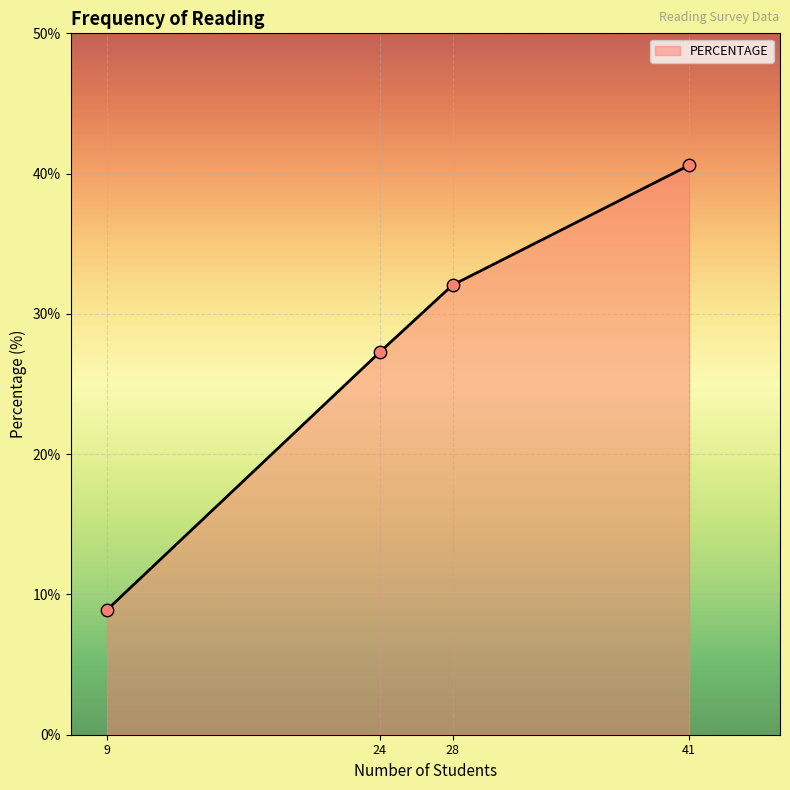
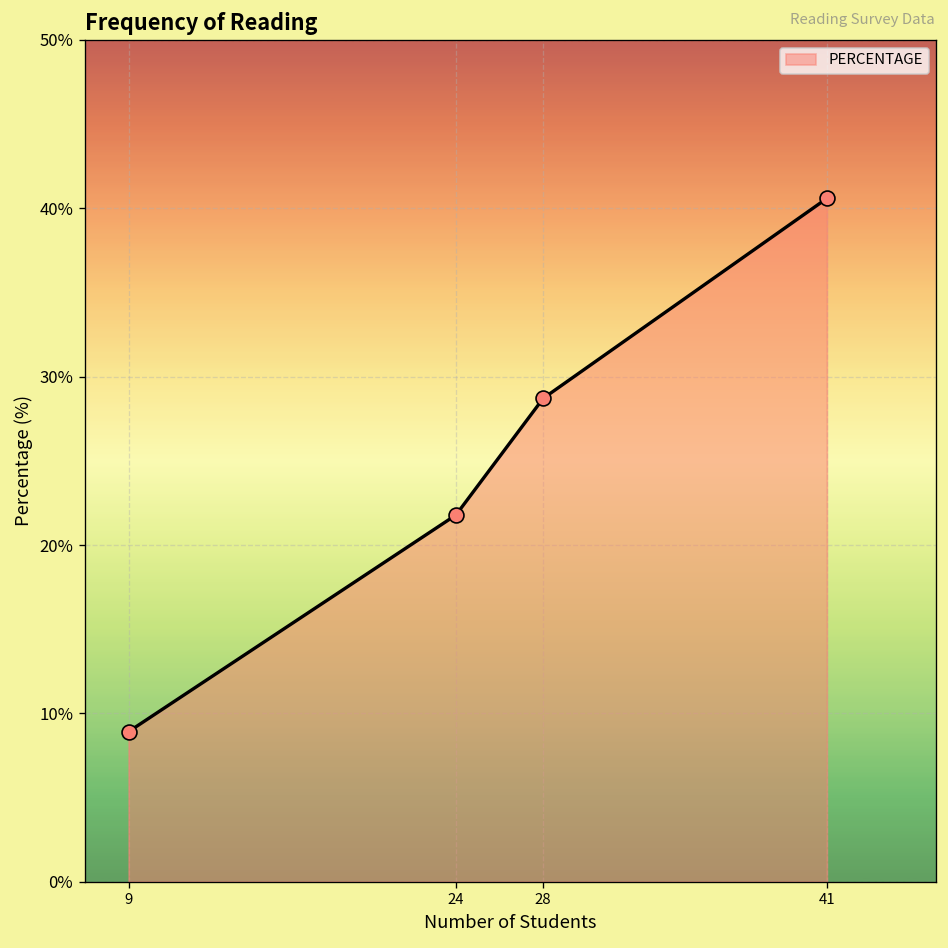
24: 27.3% -> 21.8%
28: 32.1% -> 28.7%
